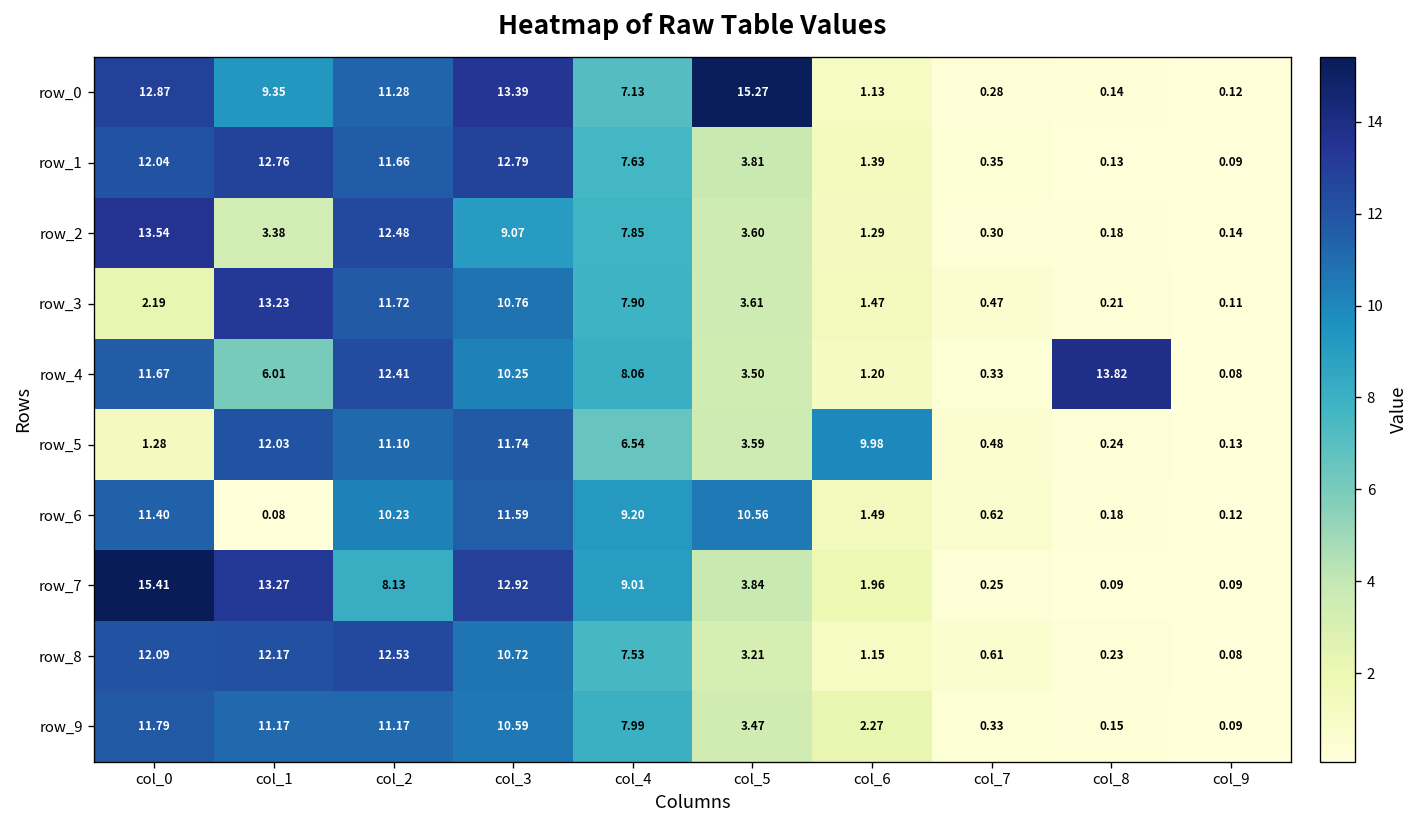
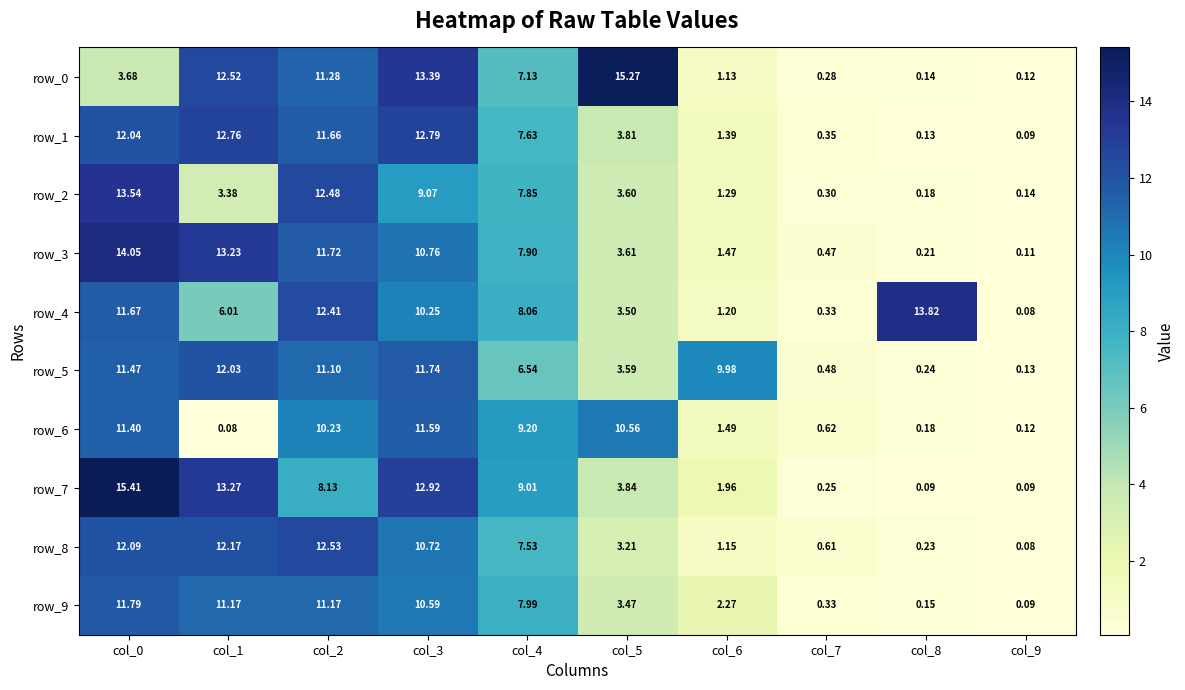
row_0, col_0: 12.87 -> 3.68
row_0, col_1: 9.35 -> 12.52
row_3, col_0: 2.19 -> 14.05
row_5, col_0: 1.28 -> 11.47
